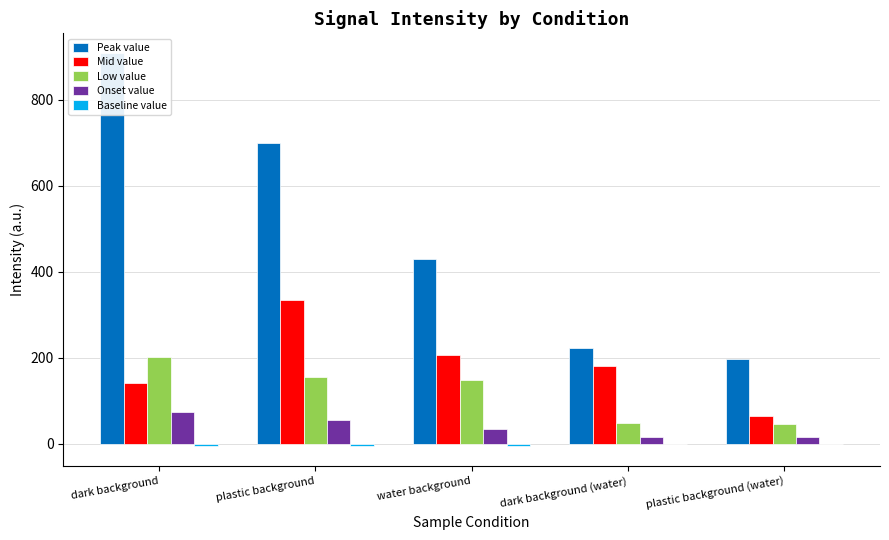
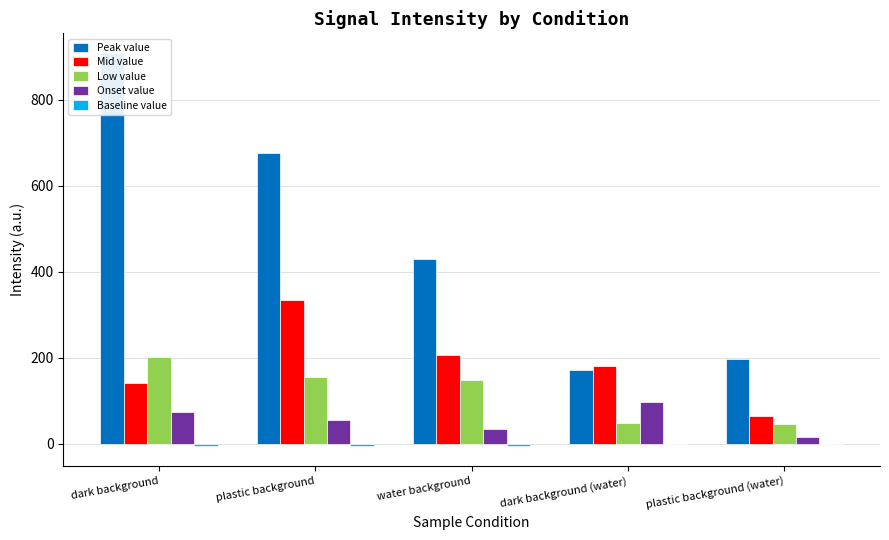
Peak value, plastic background: 700 -> 680
Peak value, dark background (water): 220 -> 170
Onset value, dark background (water): 20 -> 100
